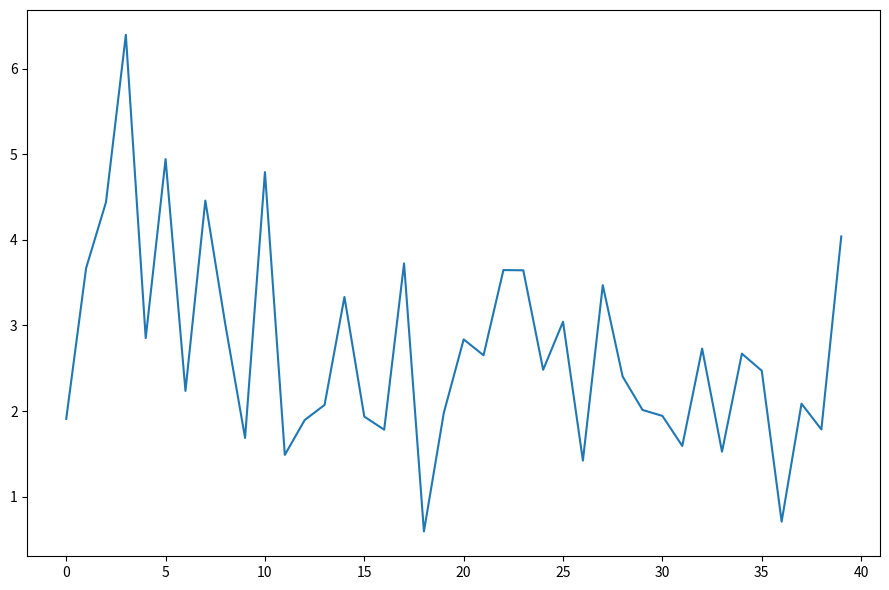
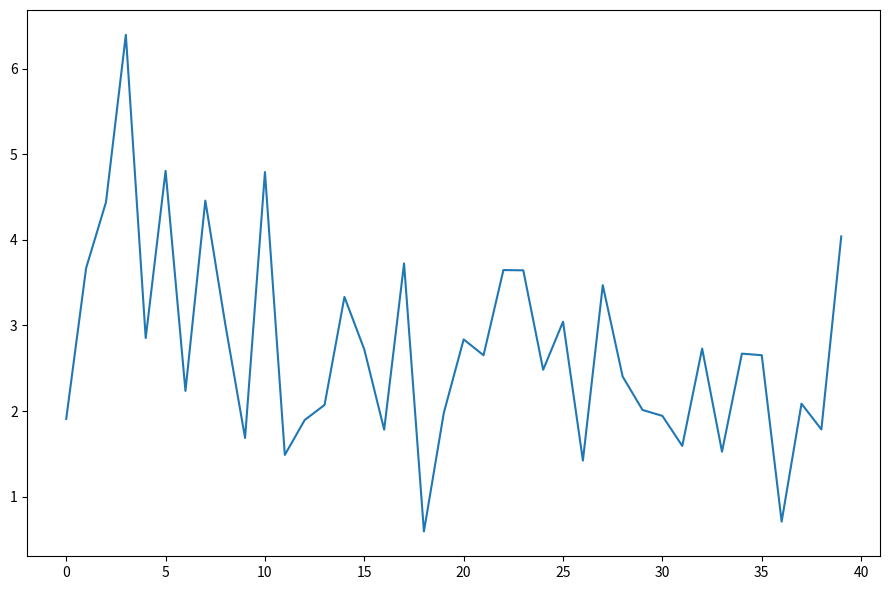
5: 4.9 -> 4.8
15: 1.9 -> 2.7
35: 2.5 -> 2.7
